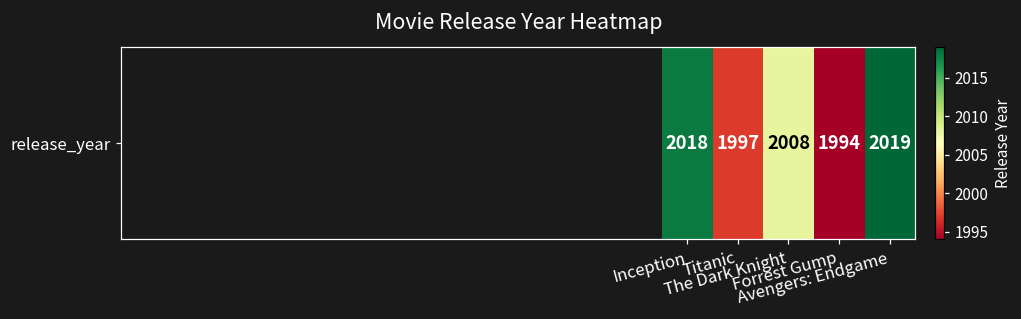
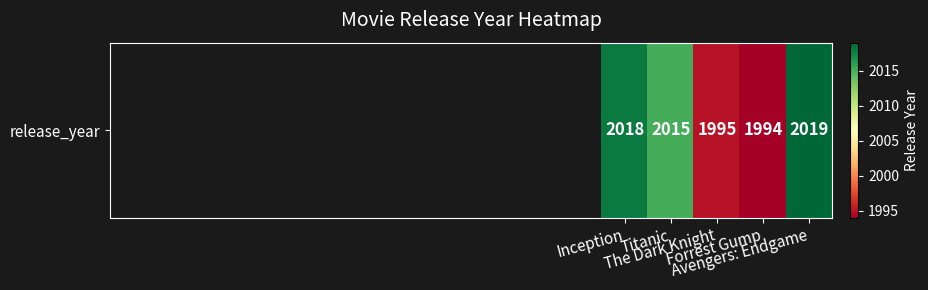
release_year, Titanic: 1997 -> 2015
release_year, The Dark Knight: 2008 -> 1995
